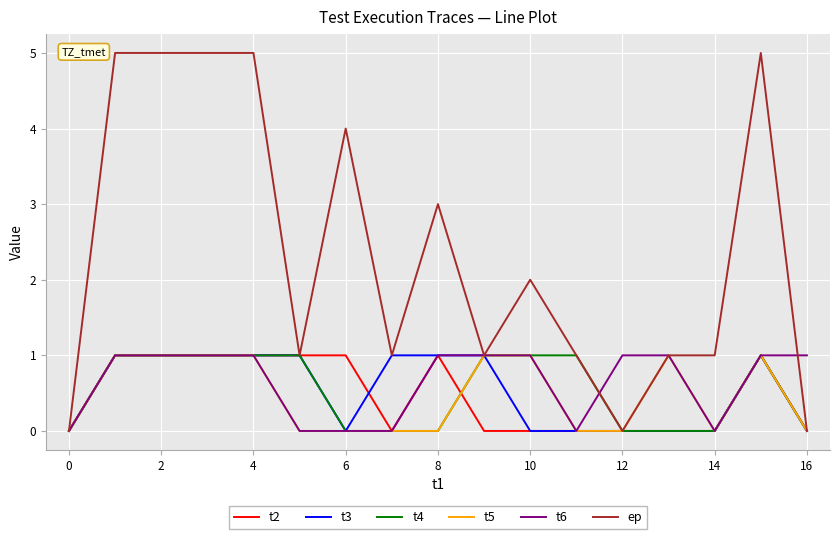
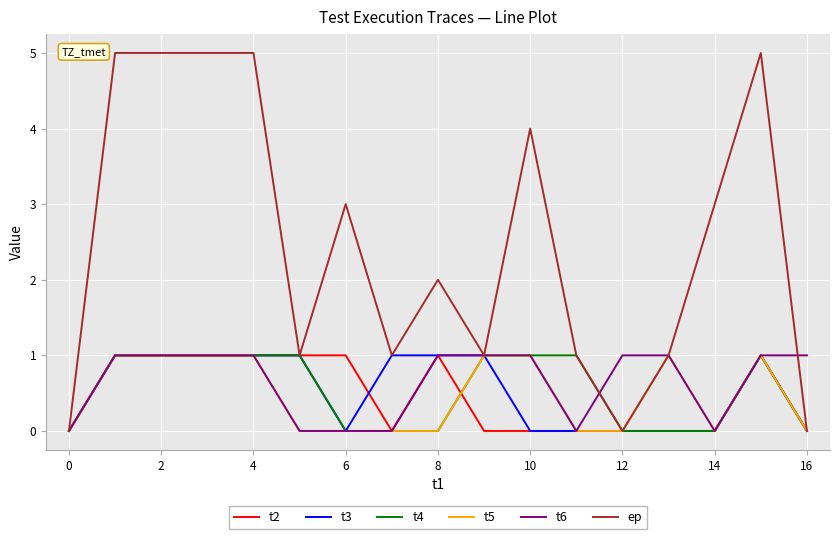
ep, 6: 4 -> 3
ep, 8: 3 -> 2
ep, 10: 2 -> 4
ep, 14: 1 -> 3
